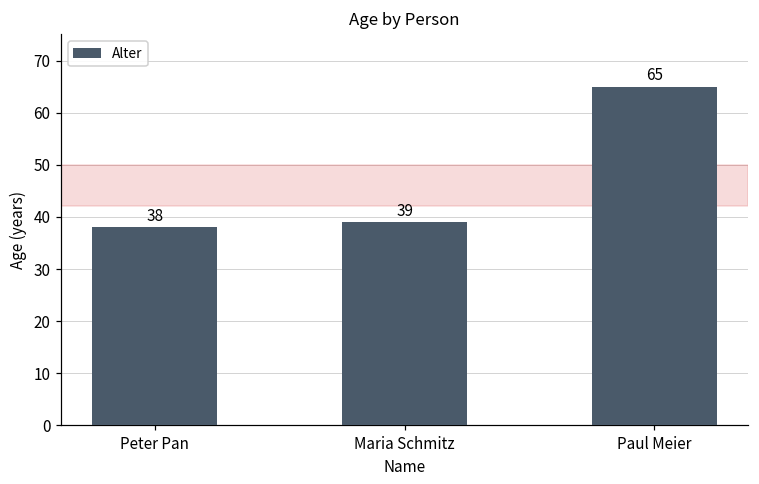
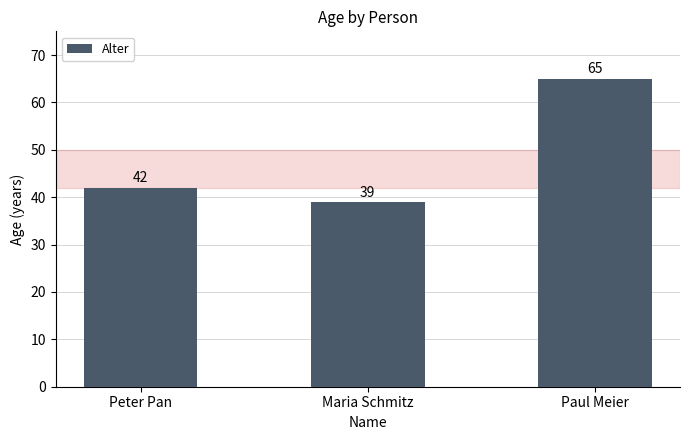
Peter Pan: 38 -> 42
